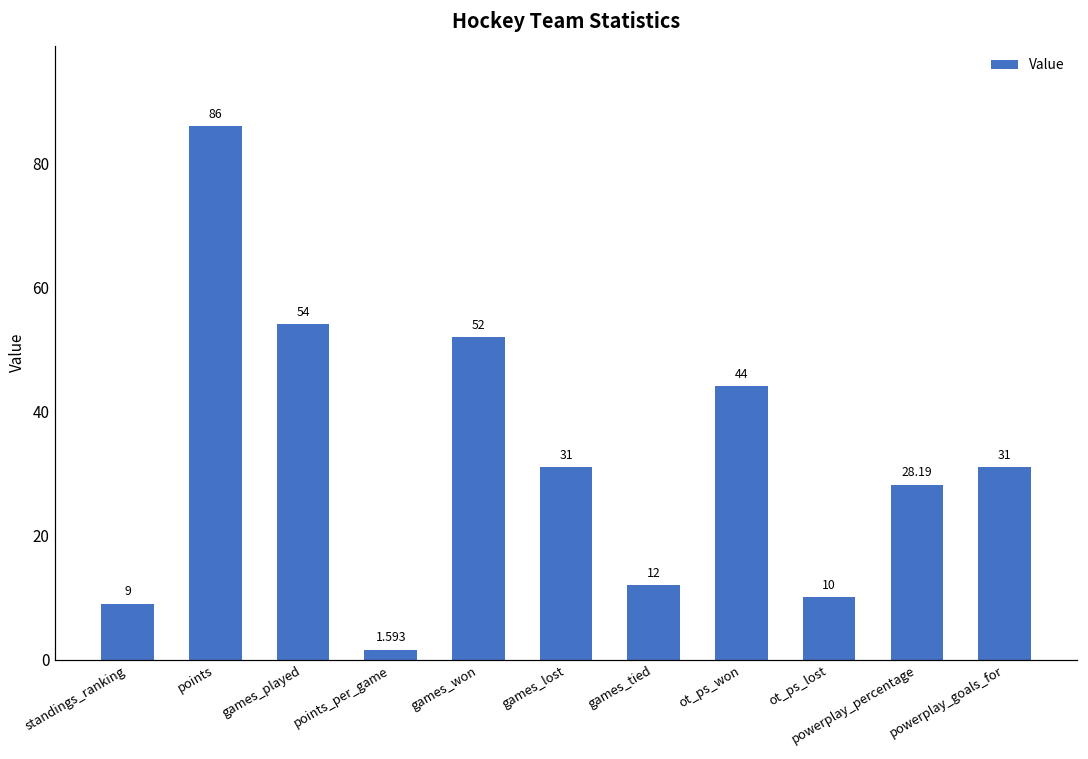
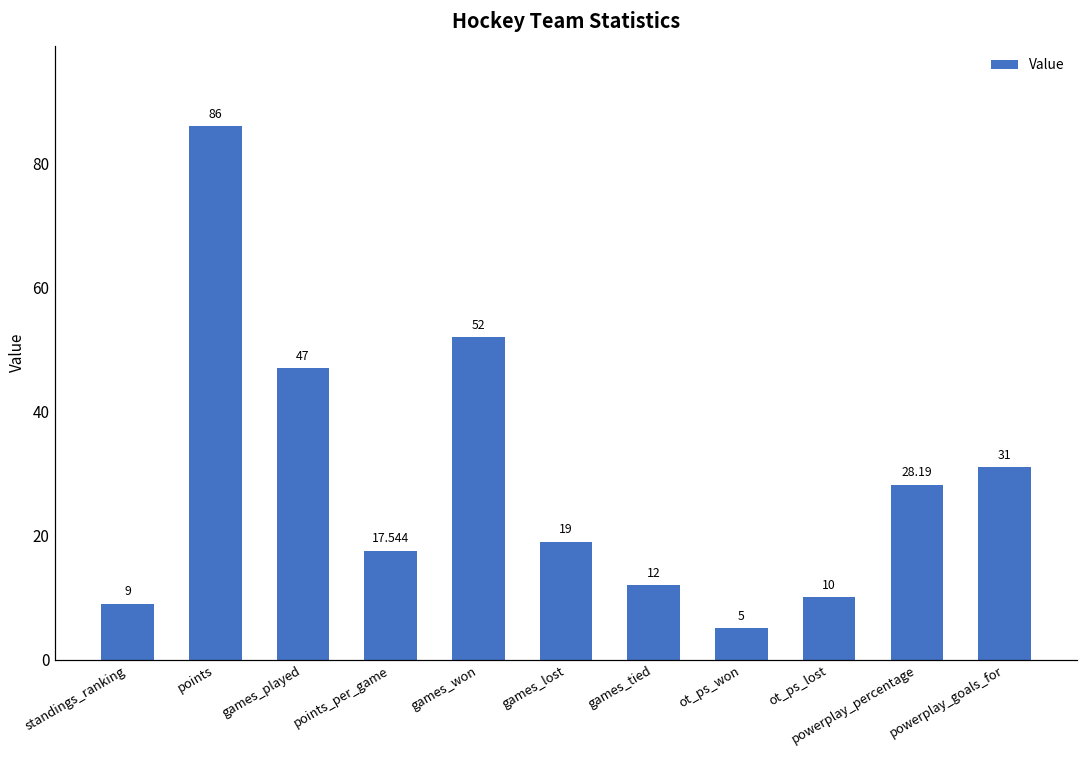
games_played: 54 -> 47
points_per_game: 1.593 -> 17.544
games_lost: 31 -> 19
ot_ps_won: 44 -> 5
